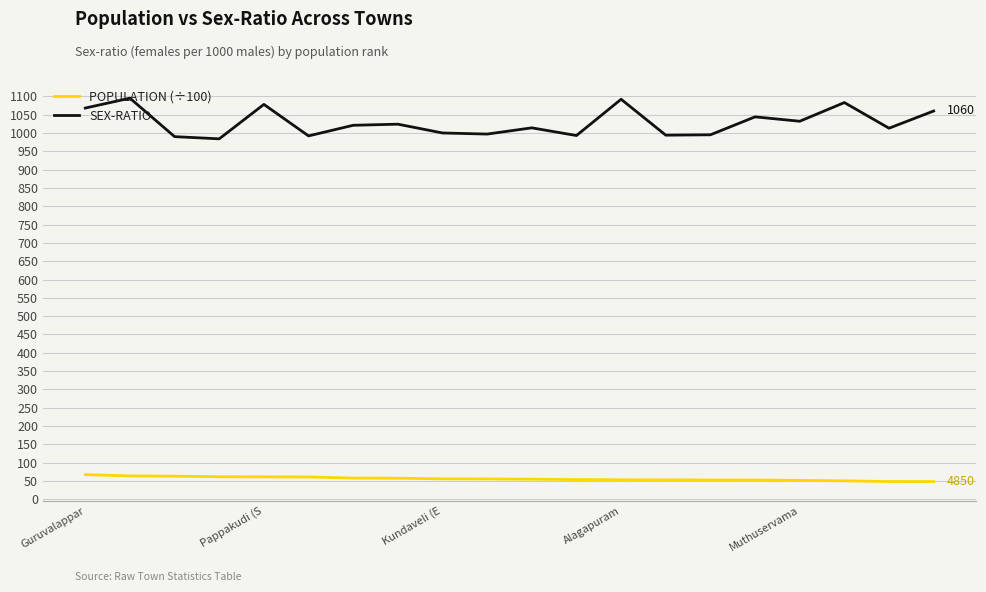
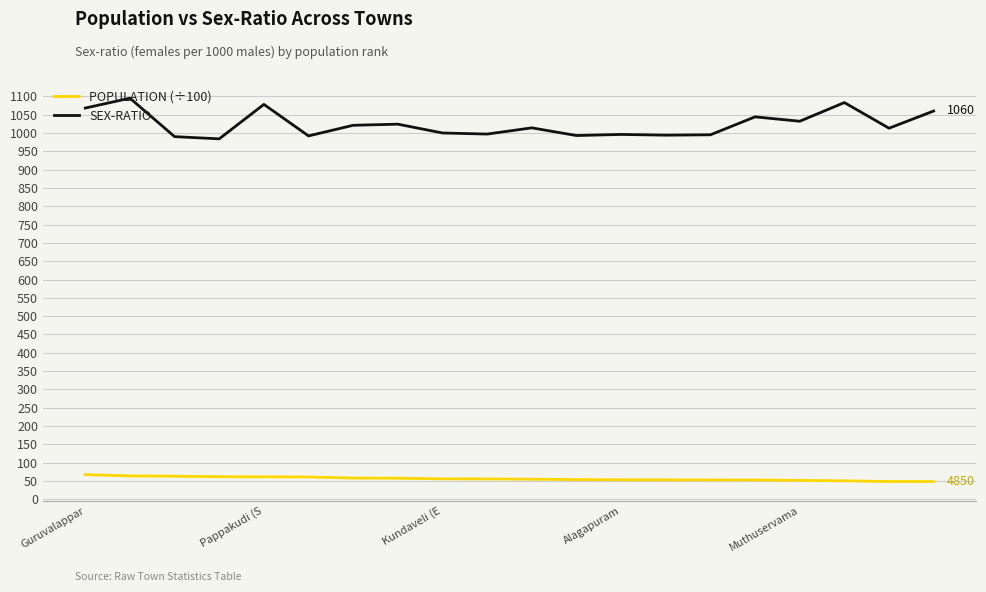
SEX-RATIO, Alagapuram: 1090 -> 1000
